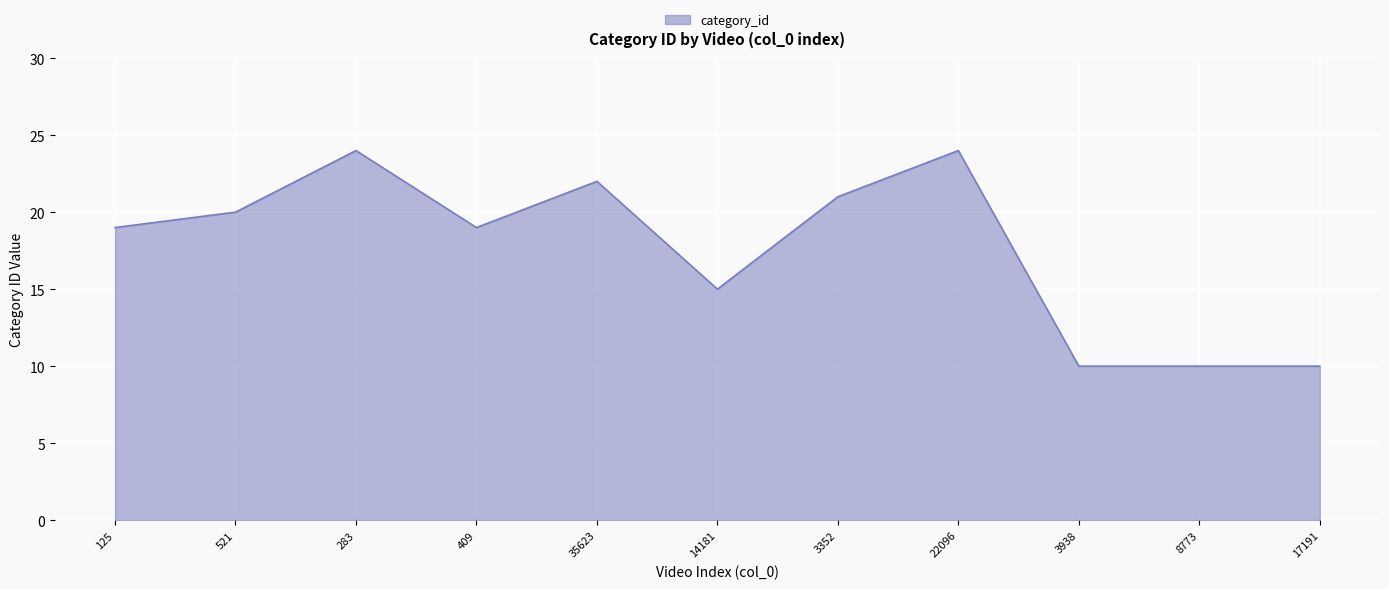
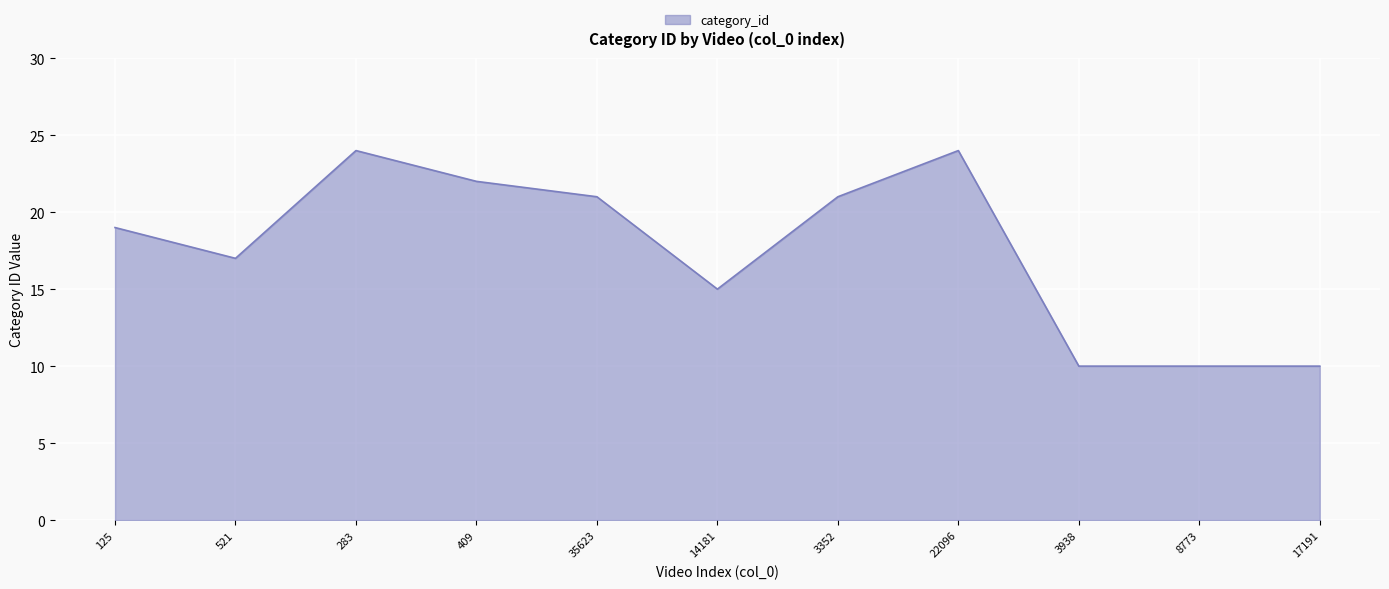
521: 20 -> 17
409: 19 -> 22
35623: 22 -> 21
